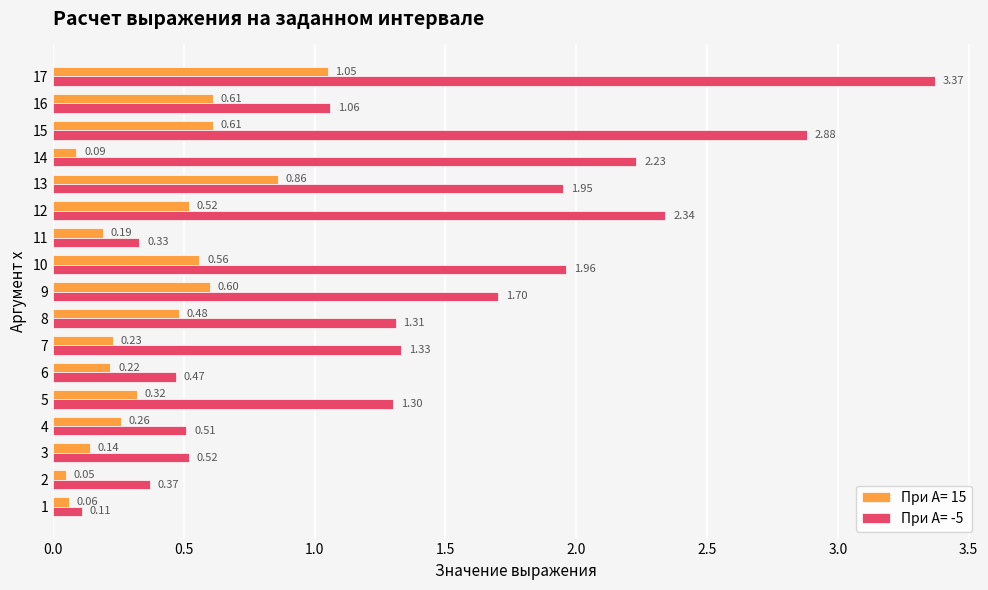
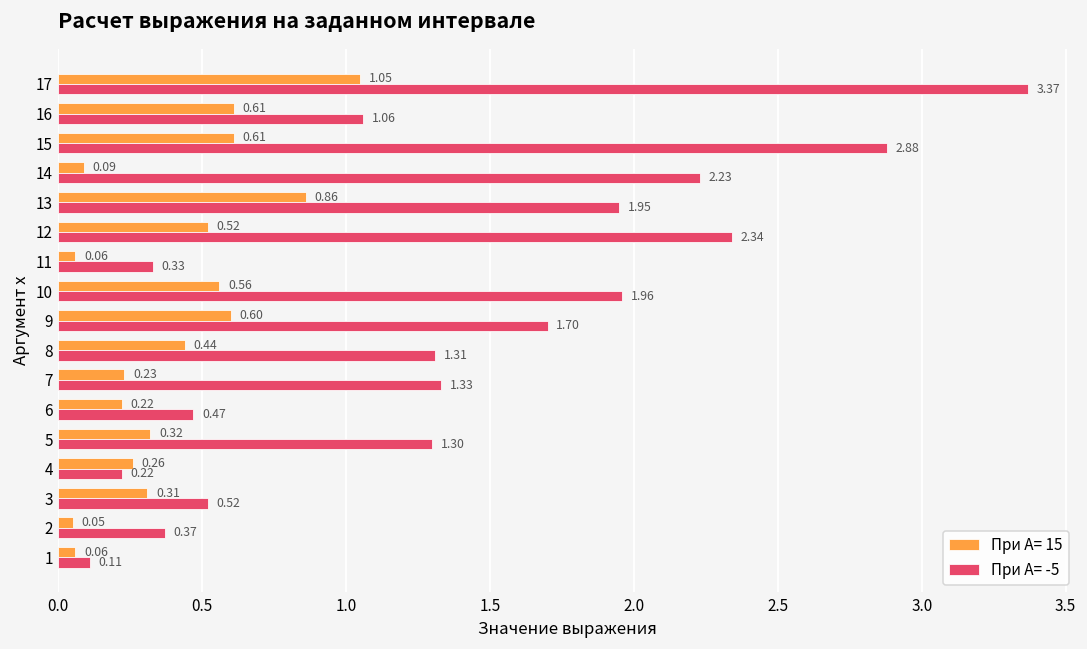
При A= 15, 11: 0.19 -> 0.06
При A= 15, 8: 0.48 -> 0.44
При A= -5, 4: 0.51 -> 0.22
При A= 15, 3: 0.14 -> 0.31
